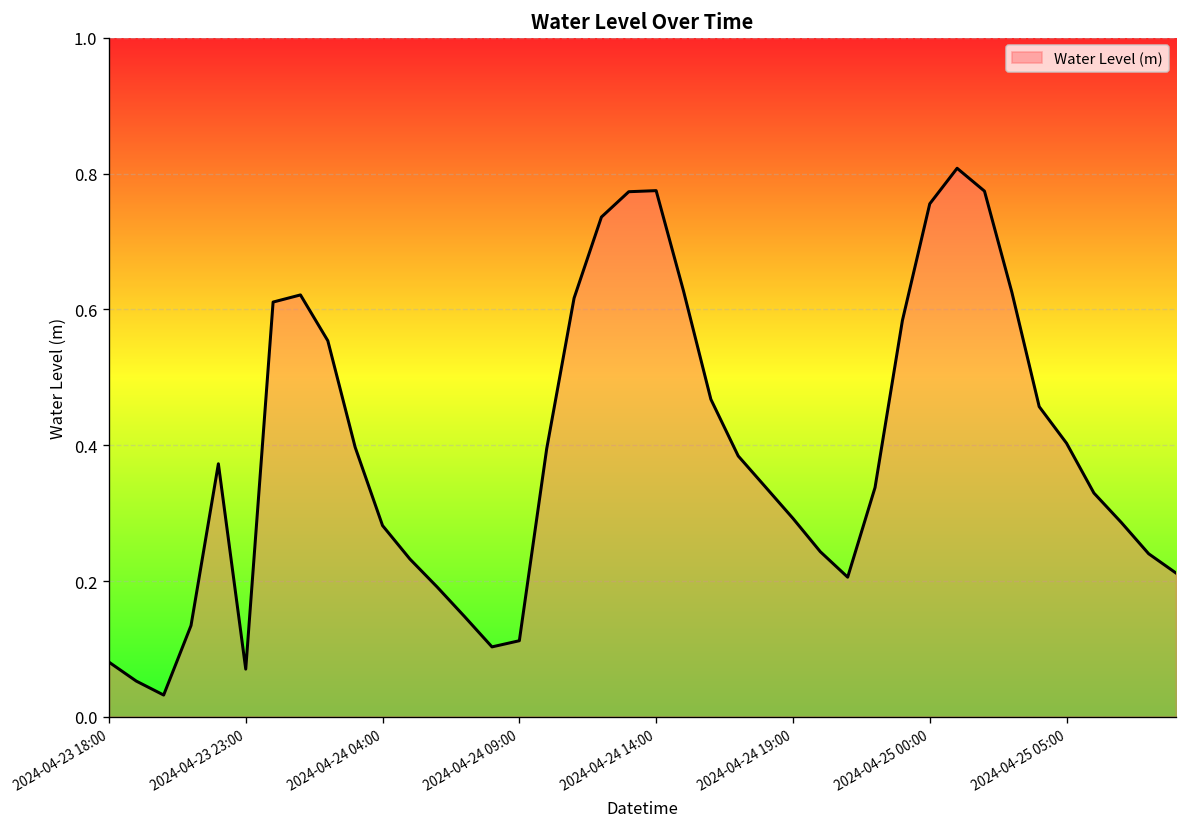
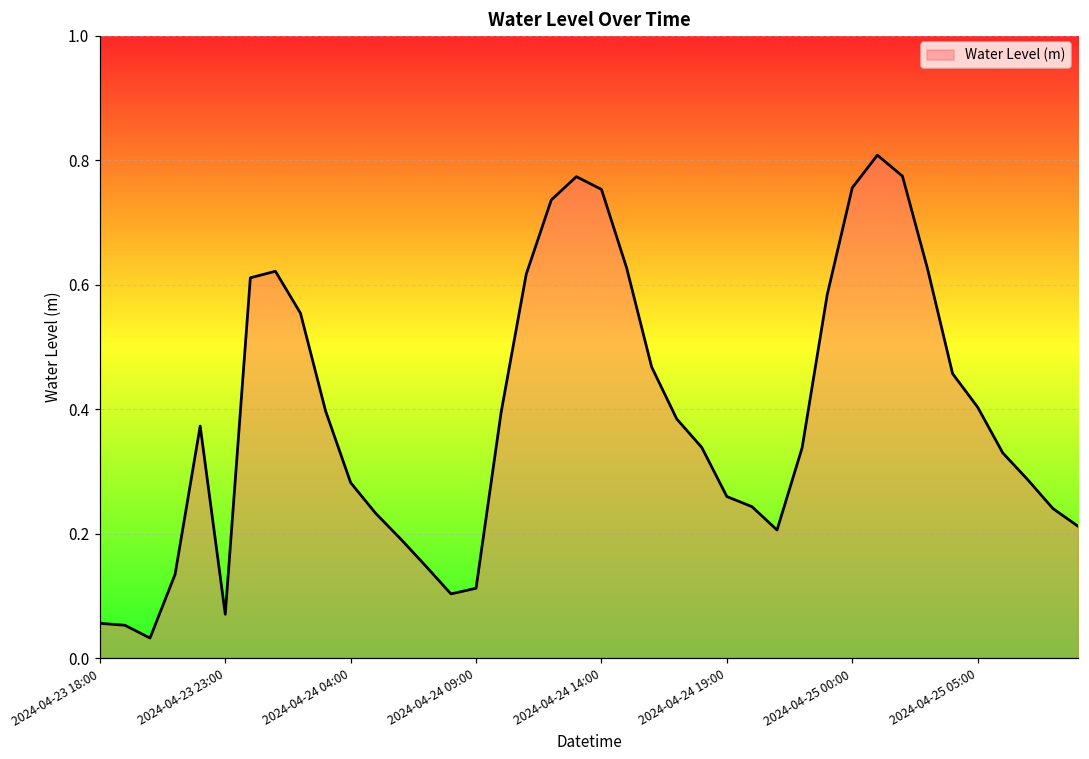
2024-04-23 18:00: 0.08 -> 0.06
2024-04-24 14:00: 0.77 -> 0.75
2024-04-24 19:00: 0.29 -> 0.26
